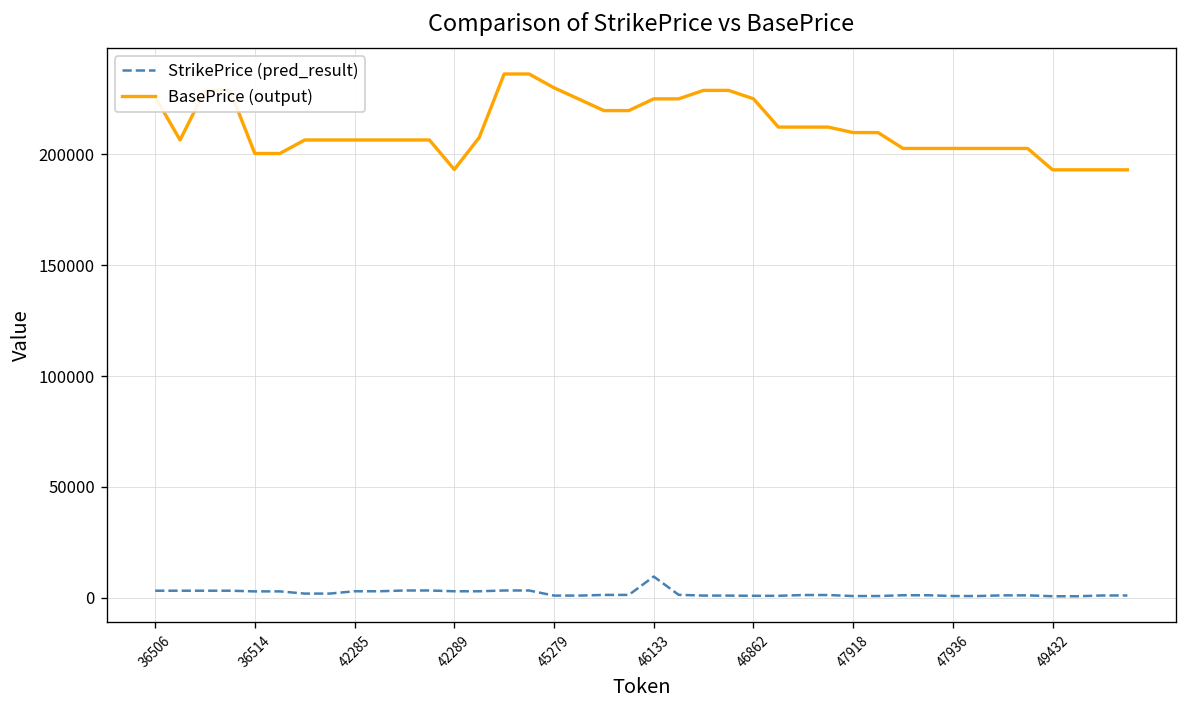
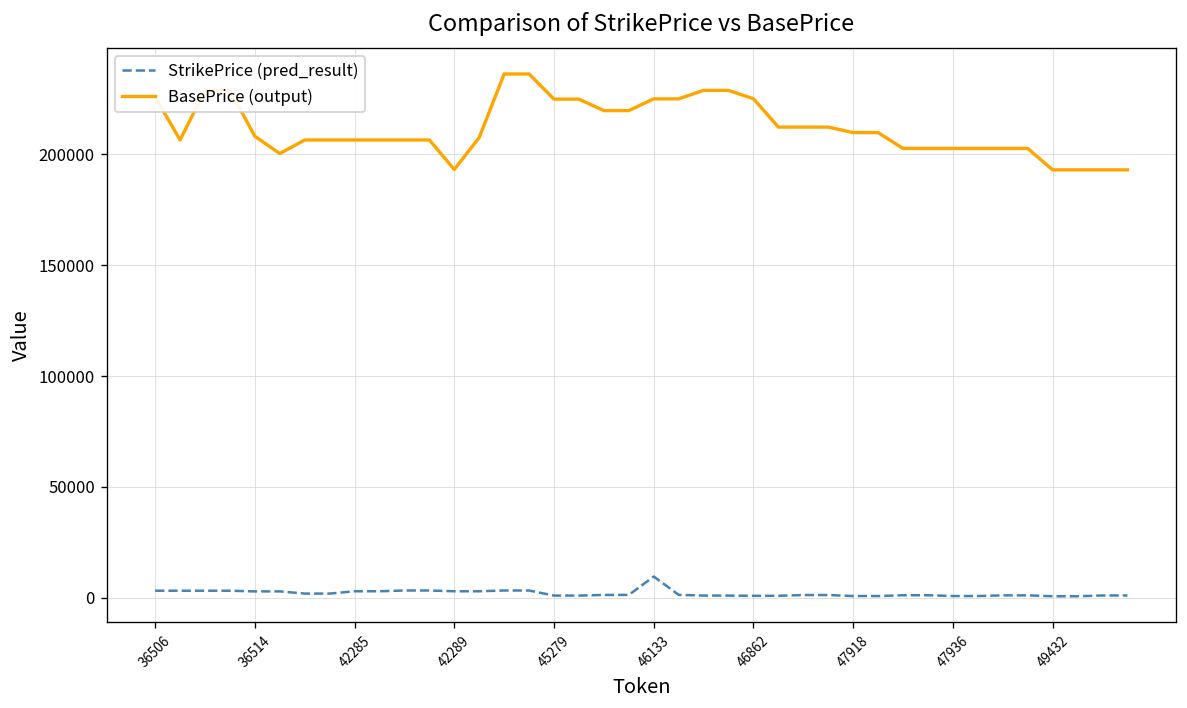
BasePrice (output), 36514: 200000 -> 208000
BasePrice (output), 45279: 230000 -> 225000
